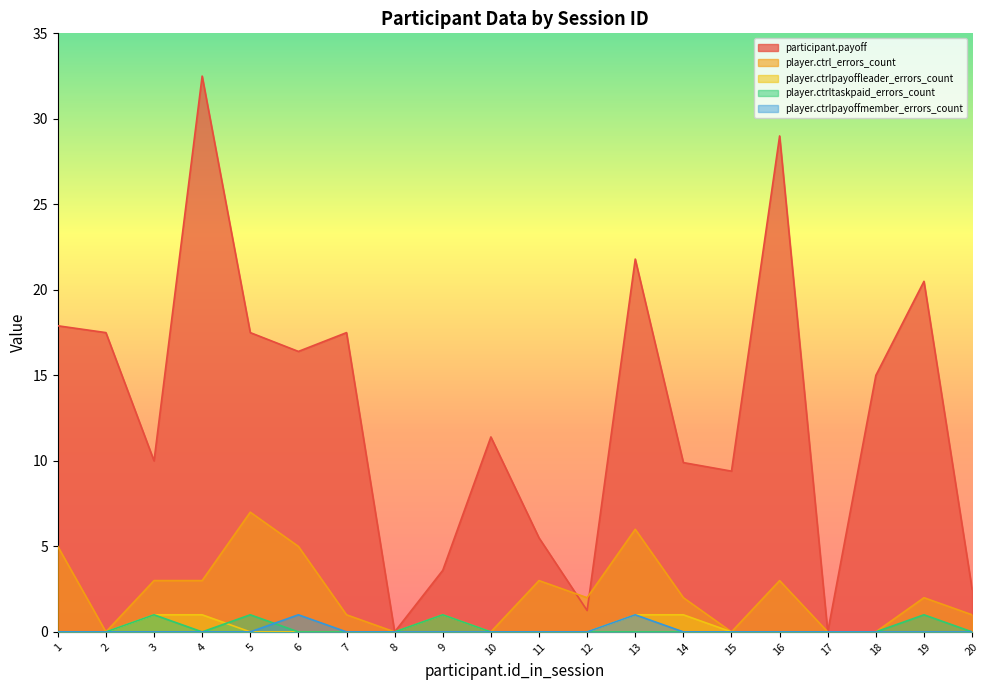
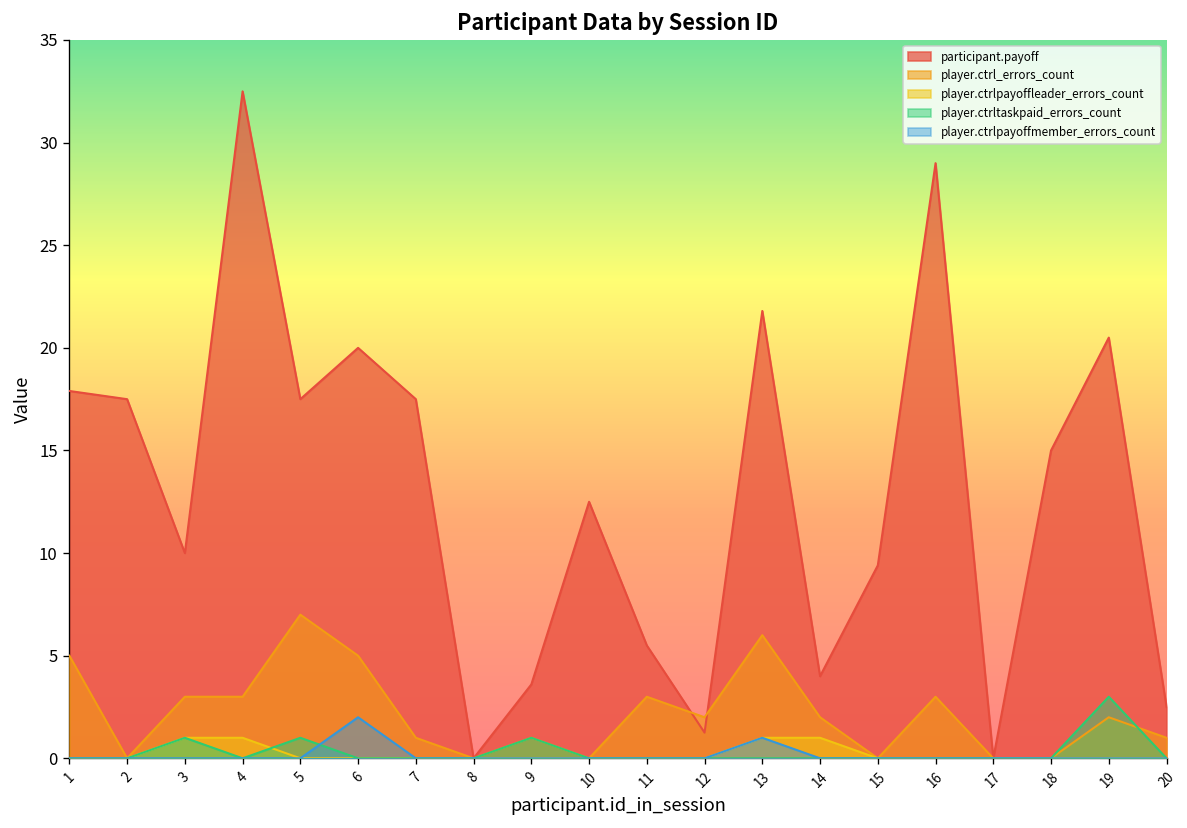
participant.payoff, 6: 16.4 -> 20.0
player.ctrlpayoffmember_errors_count, 6: 1 -> 2
participant.payoff, 10: 11.4 -> 12.5
participant.payoff, 14: 9.9 -> 4.0
player.ctrltaskpaid_errors_count, 19: 1 -> 3
